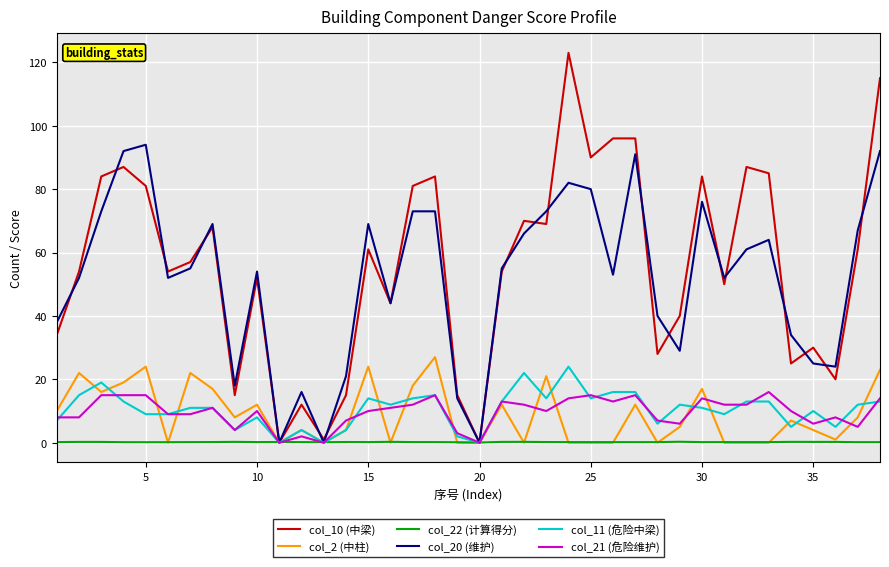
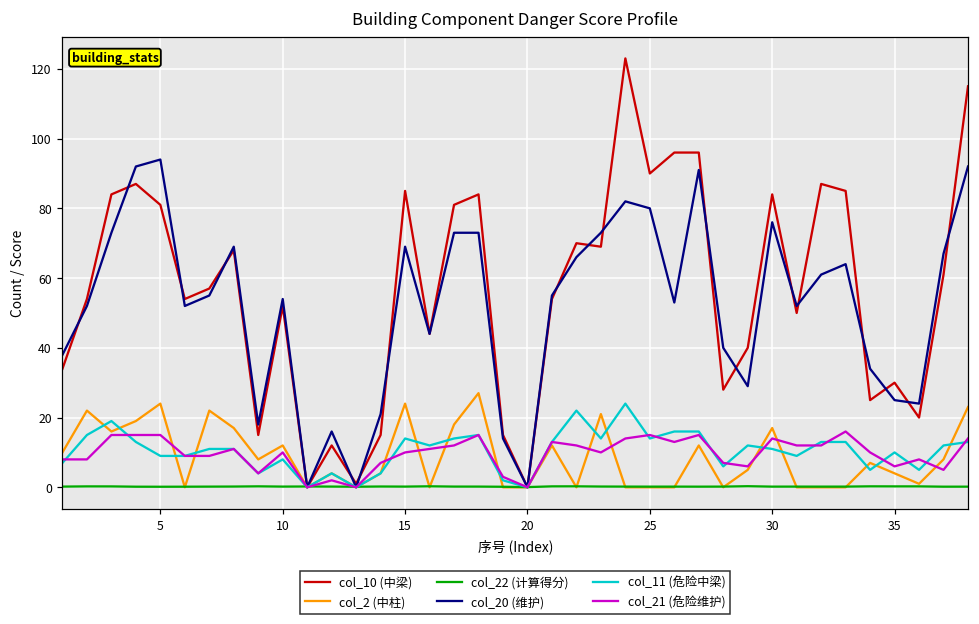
col_10 (中梁), 15: 61 -> 85
